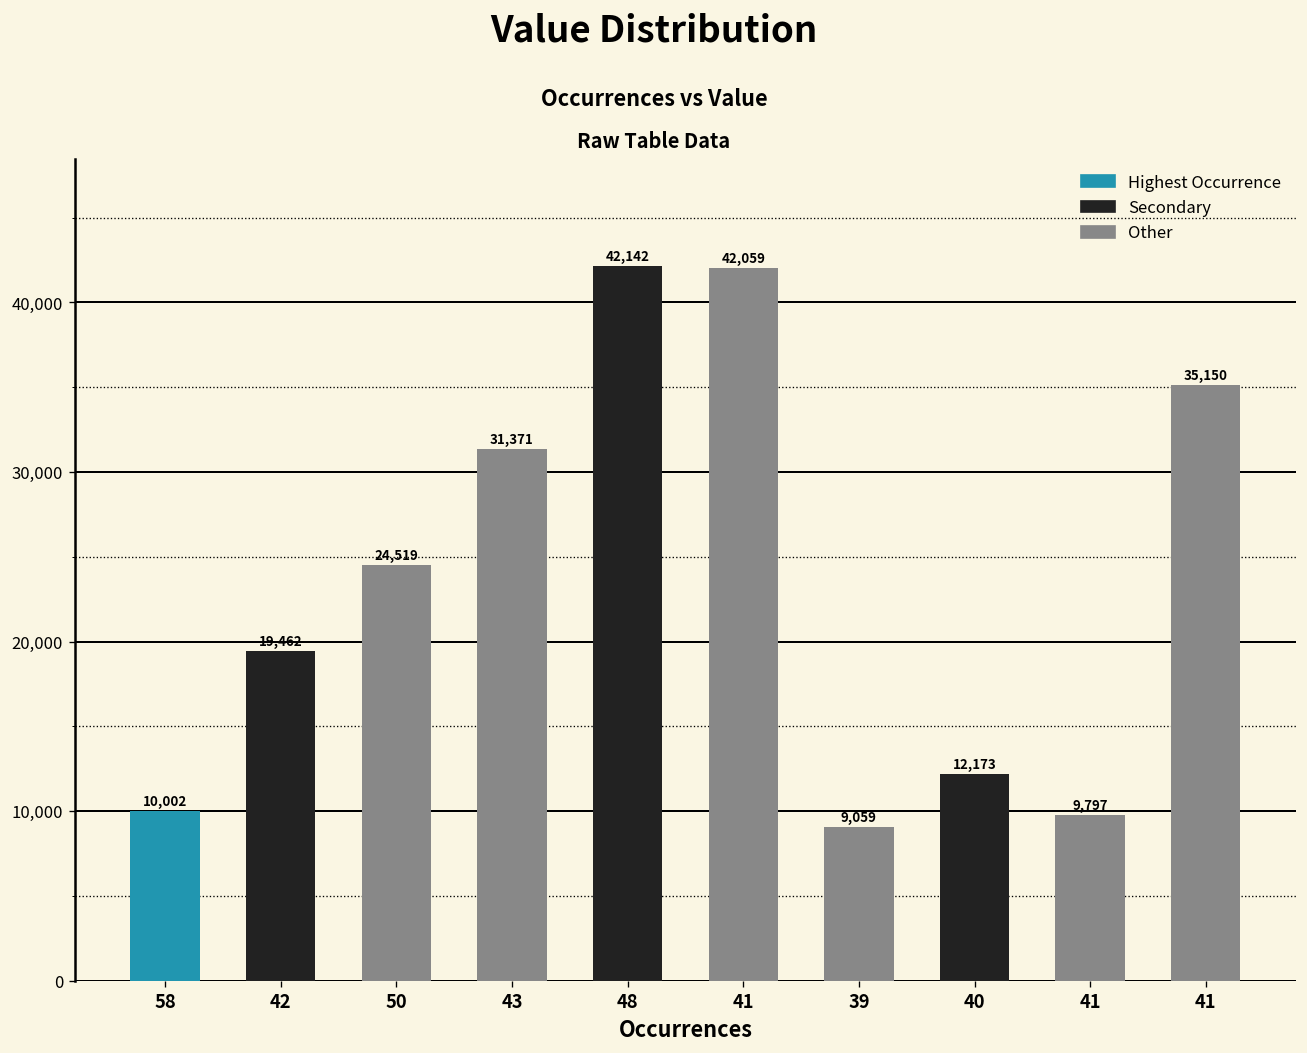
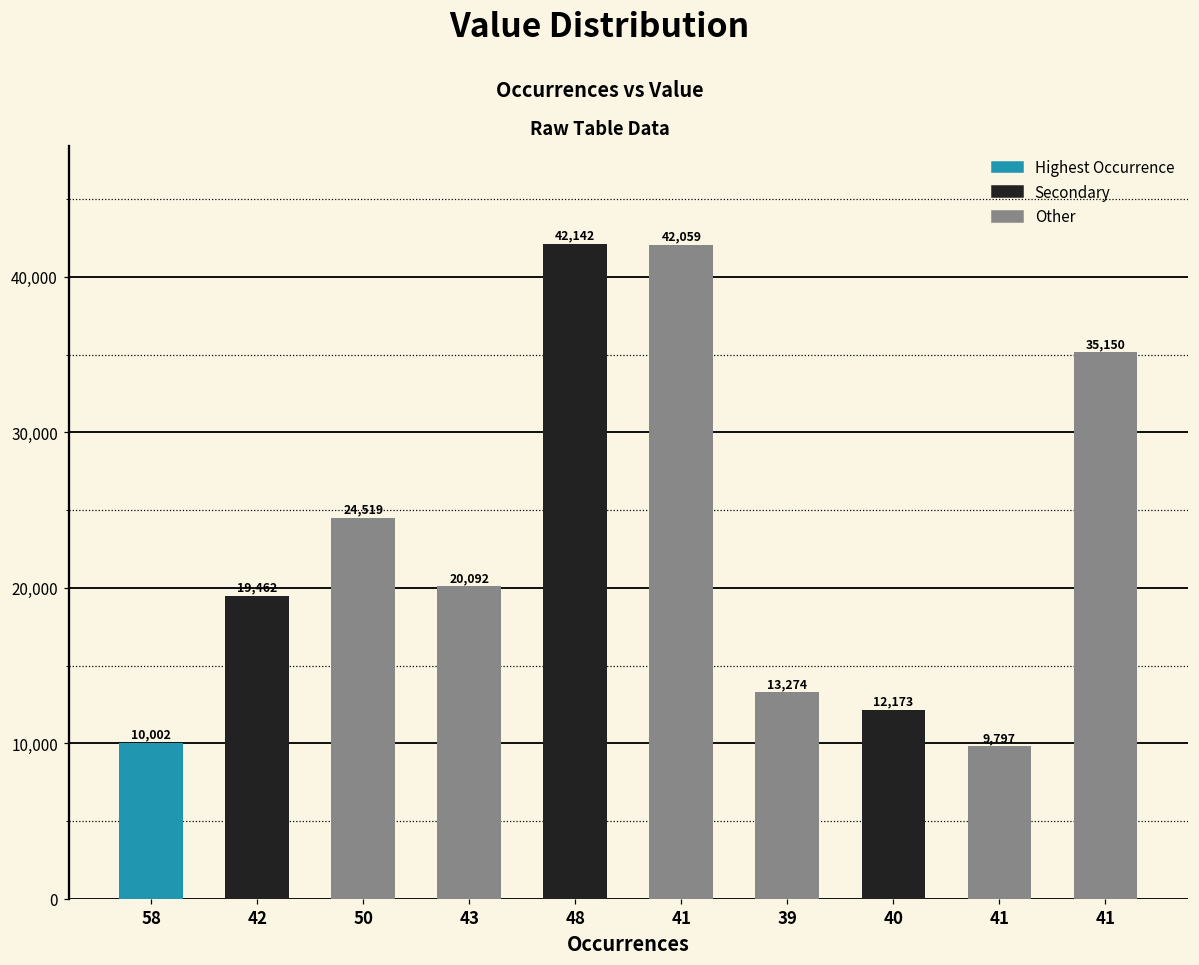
43: 31,371 -> 20,092
39: 9,059 -> 13,274
